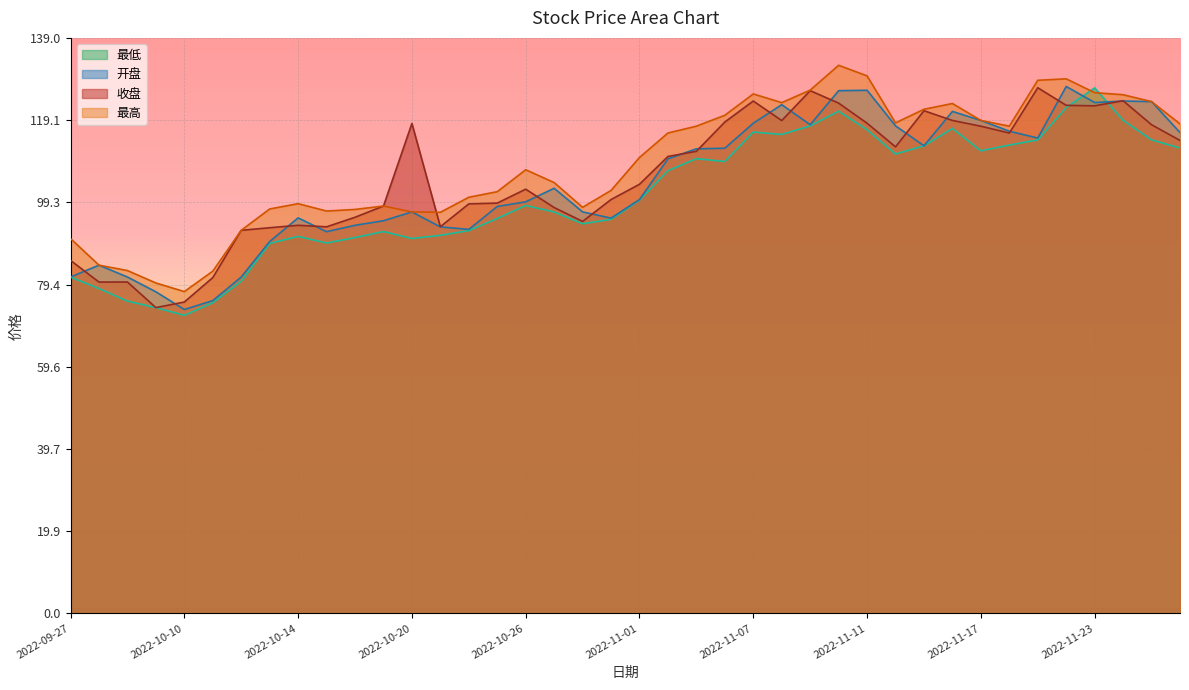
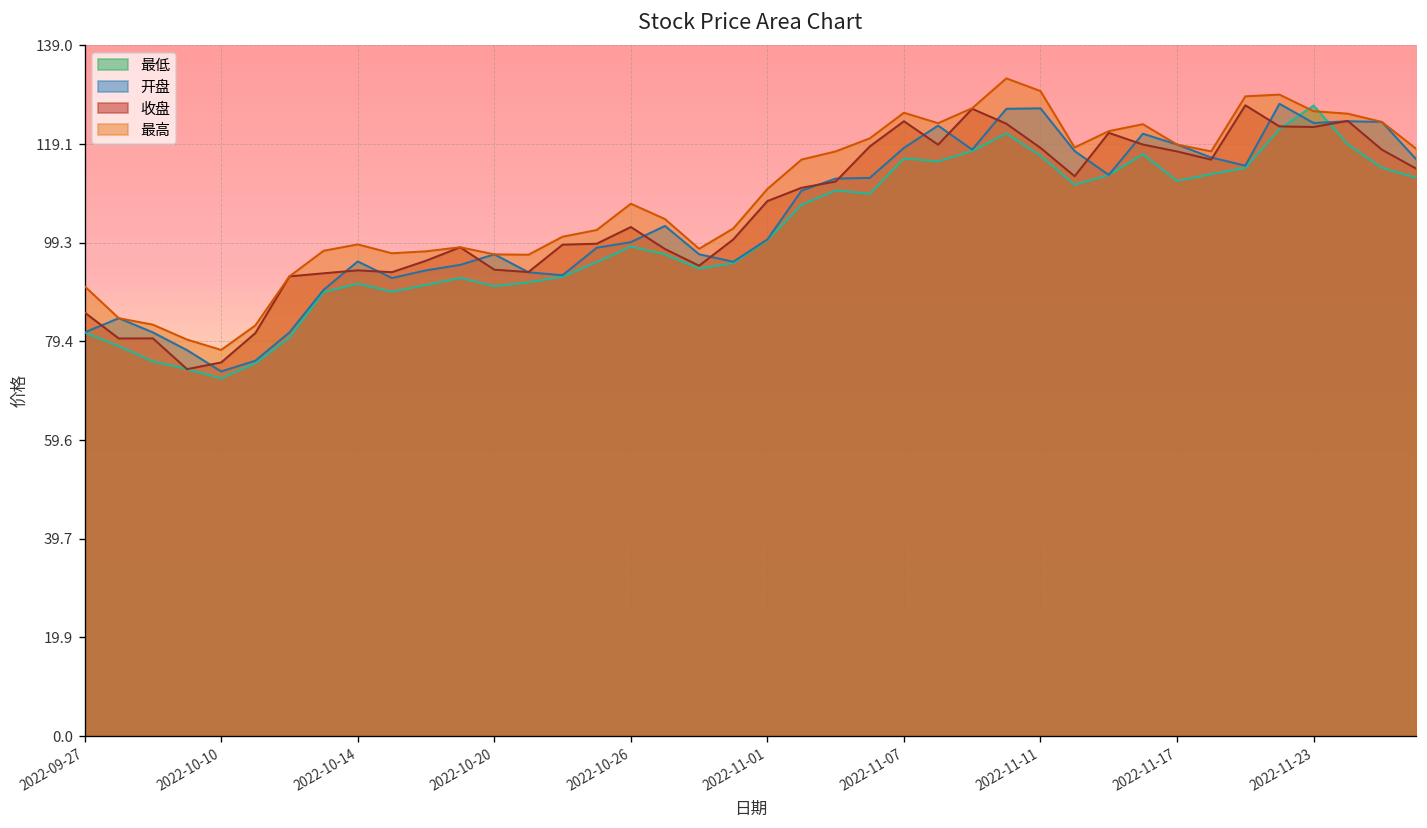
收盘, 2022-10-20: 118 -> 94
收盘, 2022-11-01: 104 -> 108
